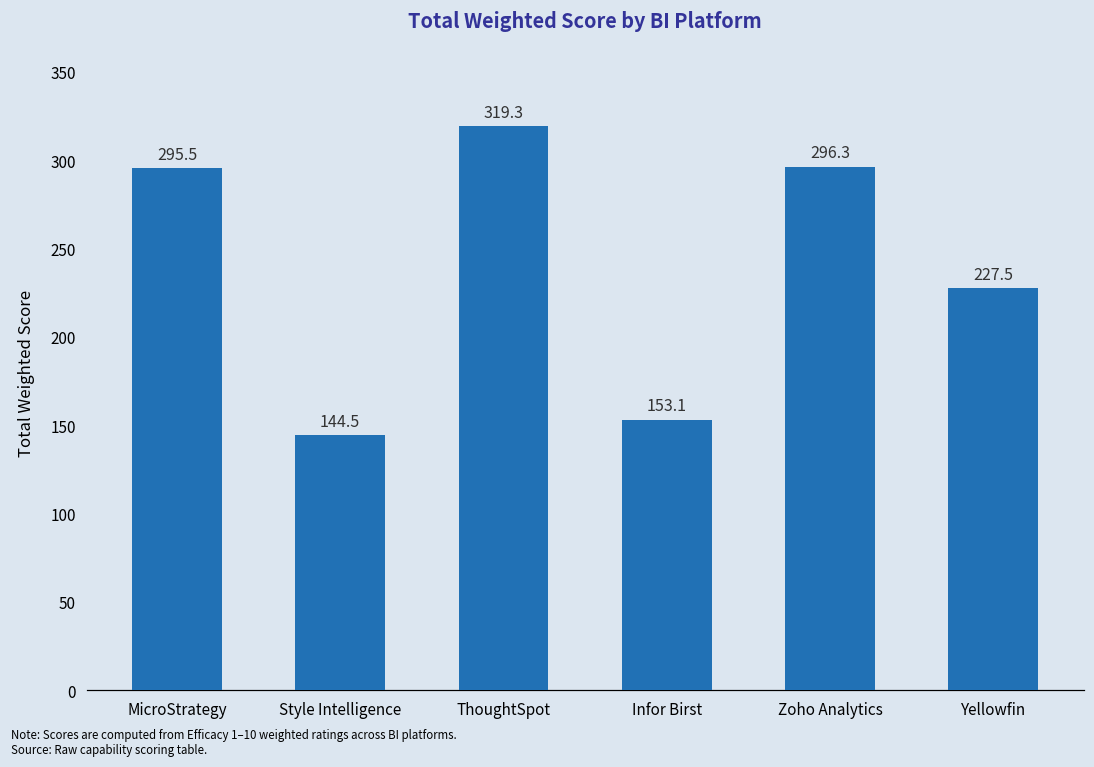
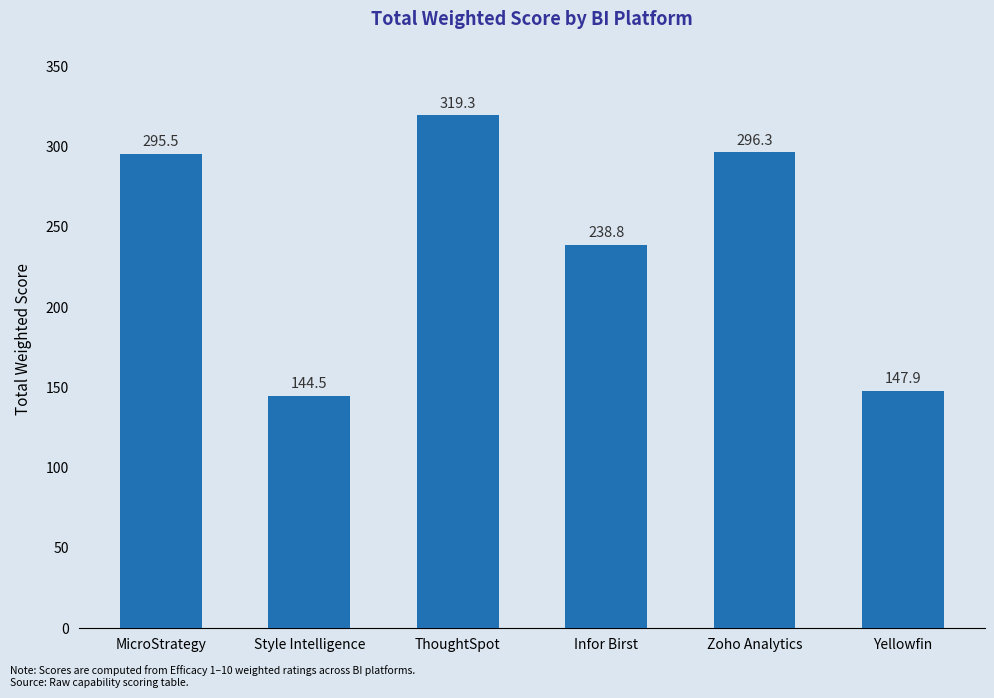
Infor Birst: 153.1 -> 238.8
Yellowfin: 227.5 -> 147.9
